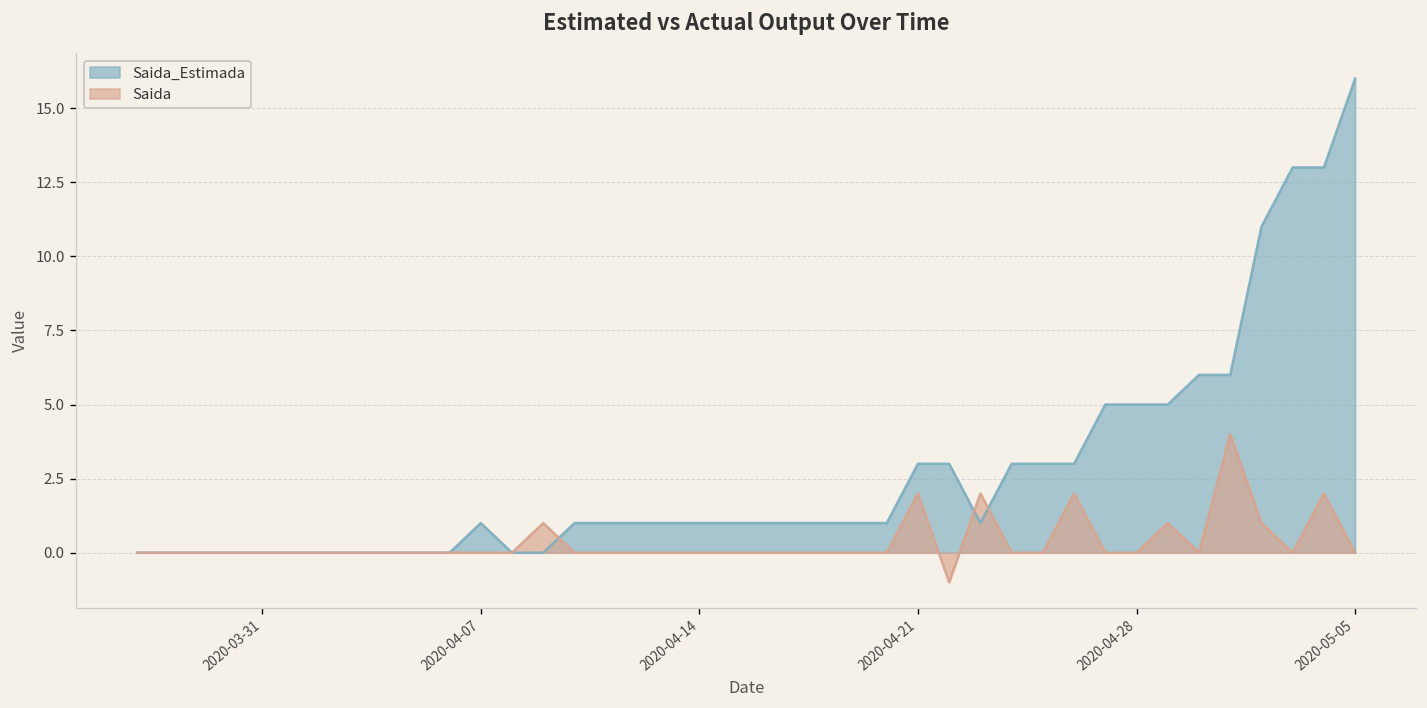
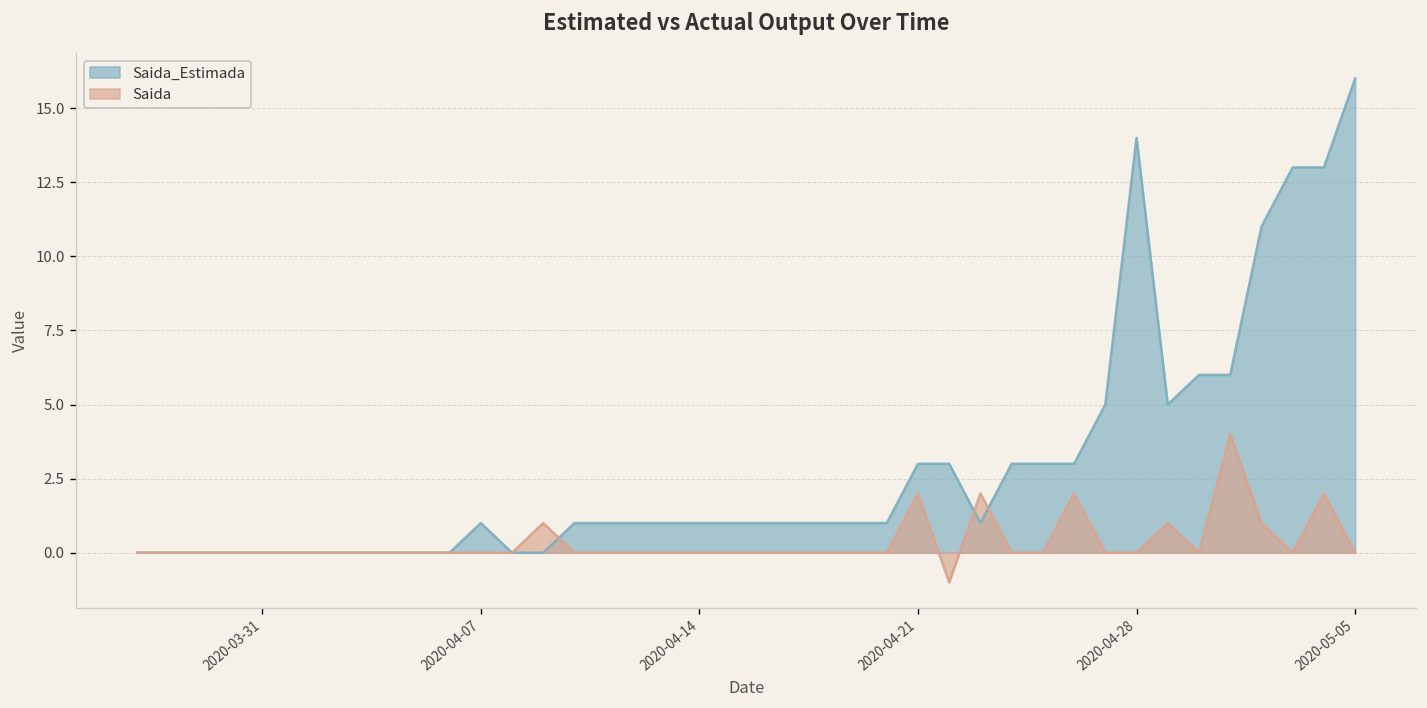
Saida_Estimada, 2020-04-28: 5 -> 14
